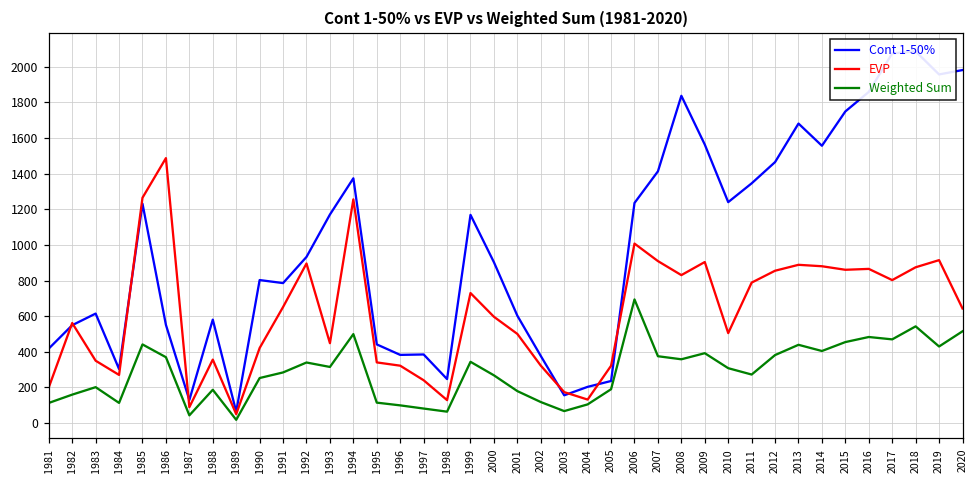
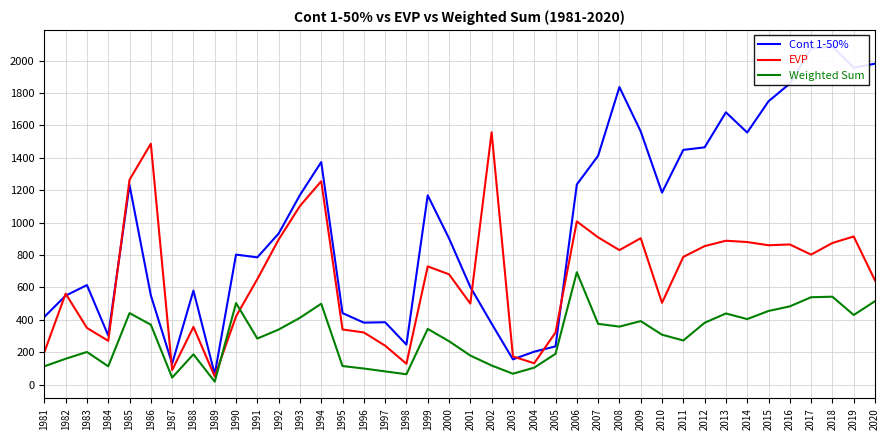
Weighted Sum, 1990: 250 -> 500
EVP, 1993: 450 -> 1100
Weighted Sum, 1993: 320 -> 410
EVP, 2000: 600 -> 680
EVP, 2002: 320 -> 1560
Cont 1-50%, 2010: 1240 -> 1190
Cont 1-50%, 2011: 1350 -> 1450
Weighted Sum, 2017: 470 -> 540
